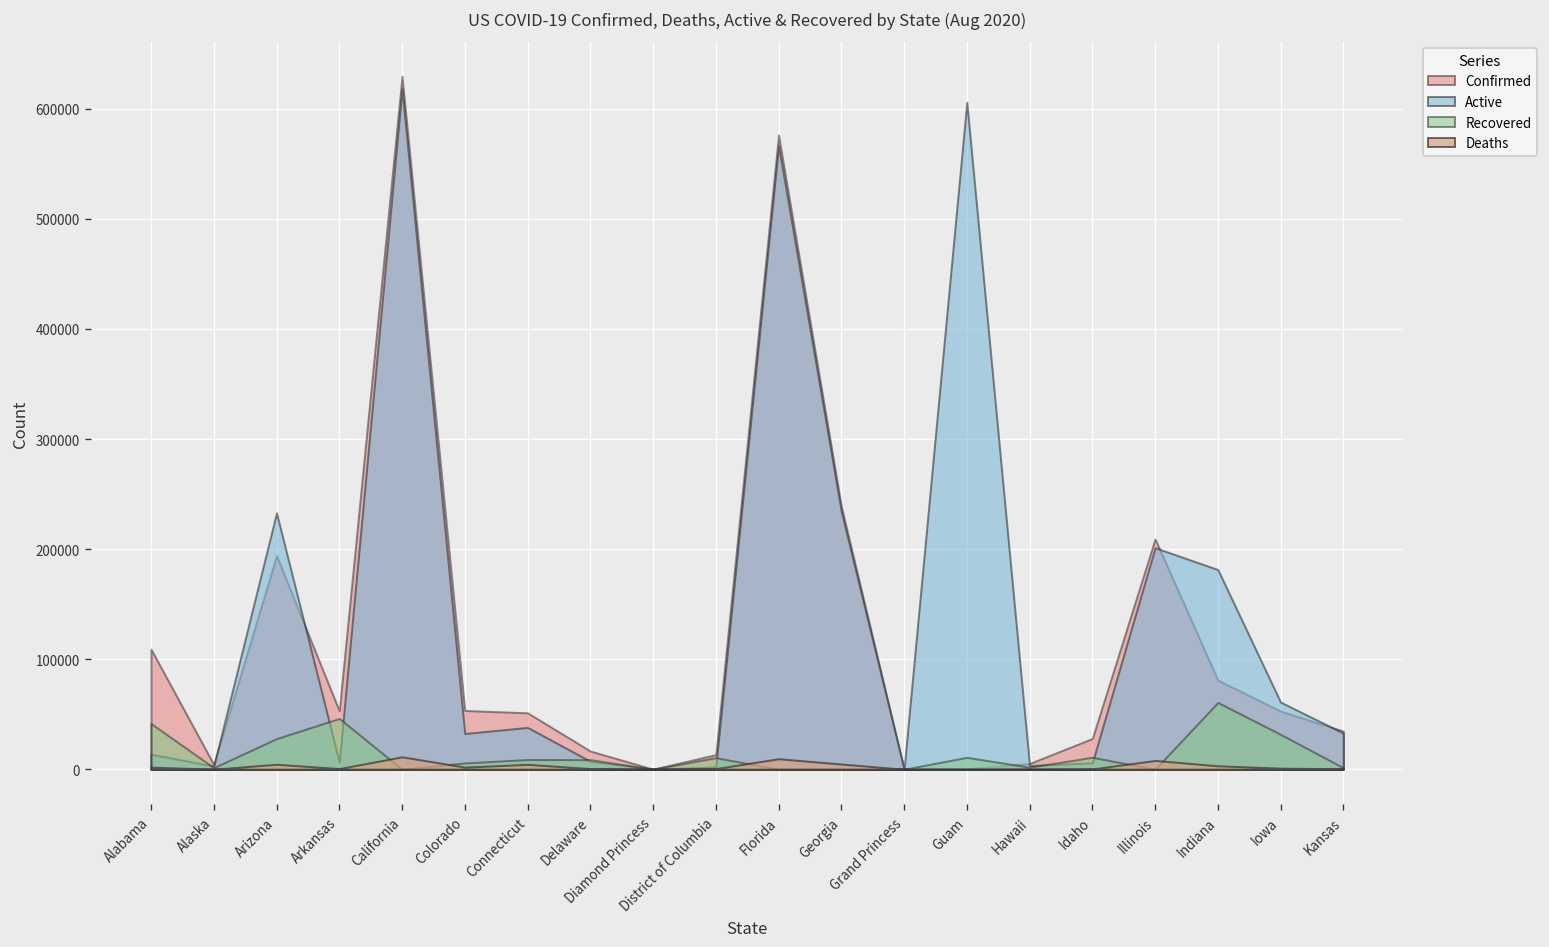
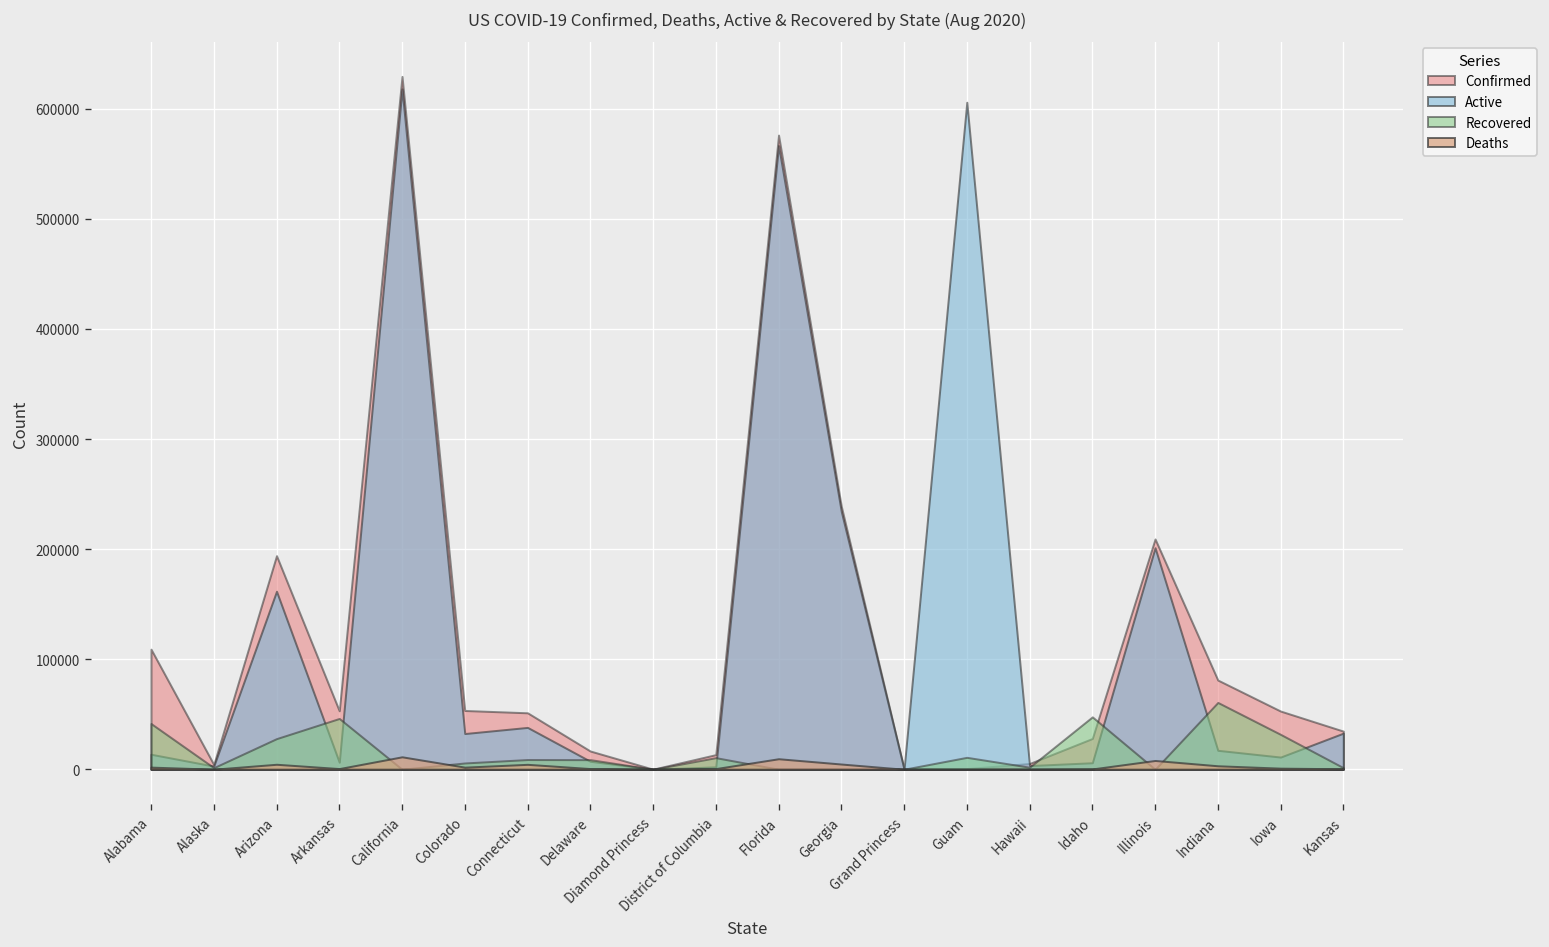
Active, Arizona: 230000 -> 160000
Recovered, Idaho: 10000 -> 50000
Active, Indiana: 180000 -> 20000
Active, Iowa: 60000 -> 10000
